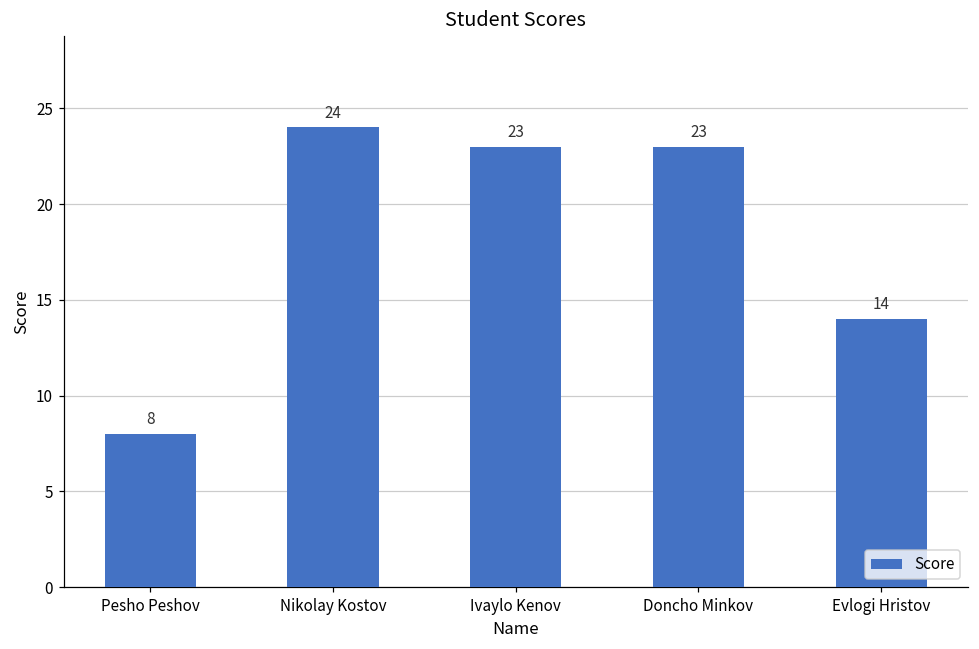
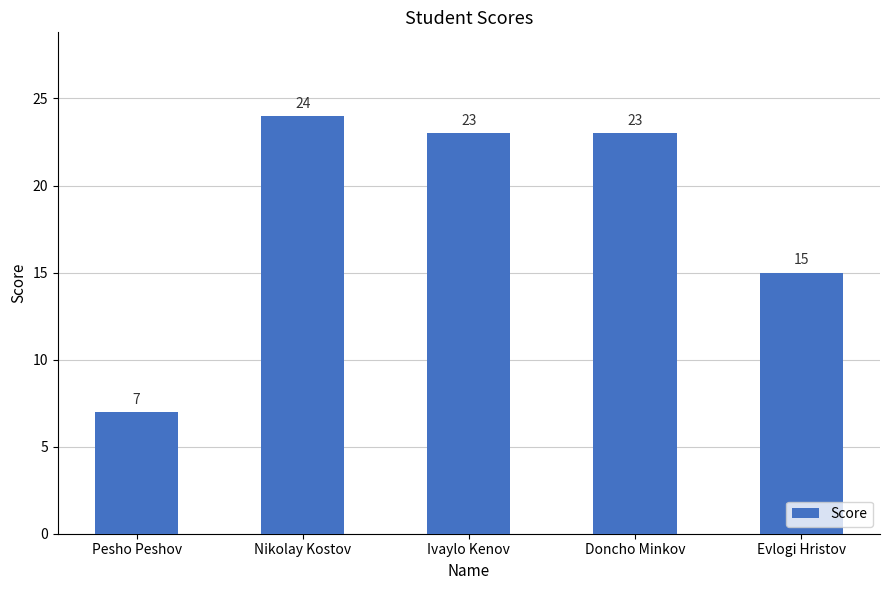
Pesho Peshov: 8 -> 7
Evlogi Hristov: 14 -> 15
